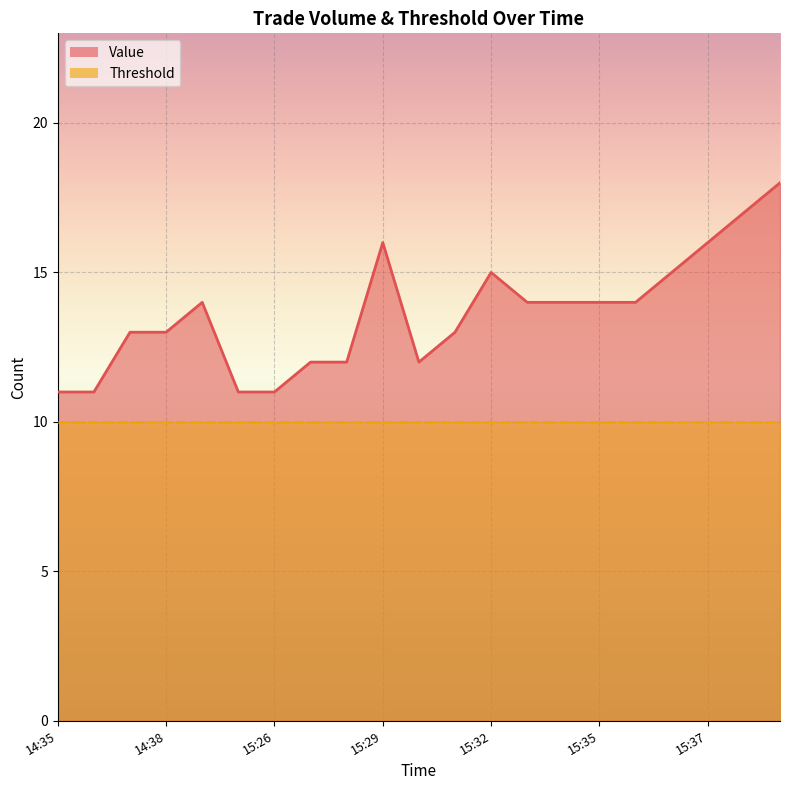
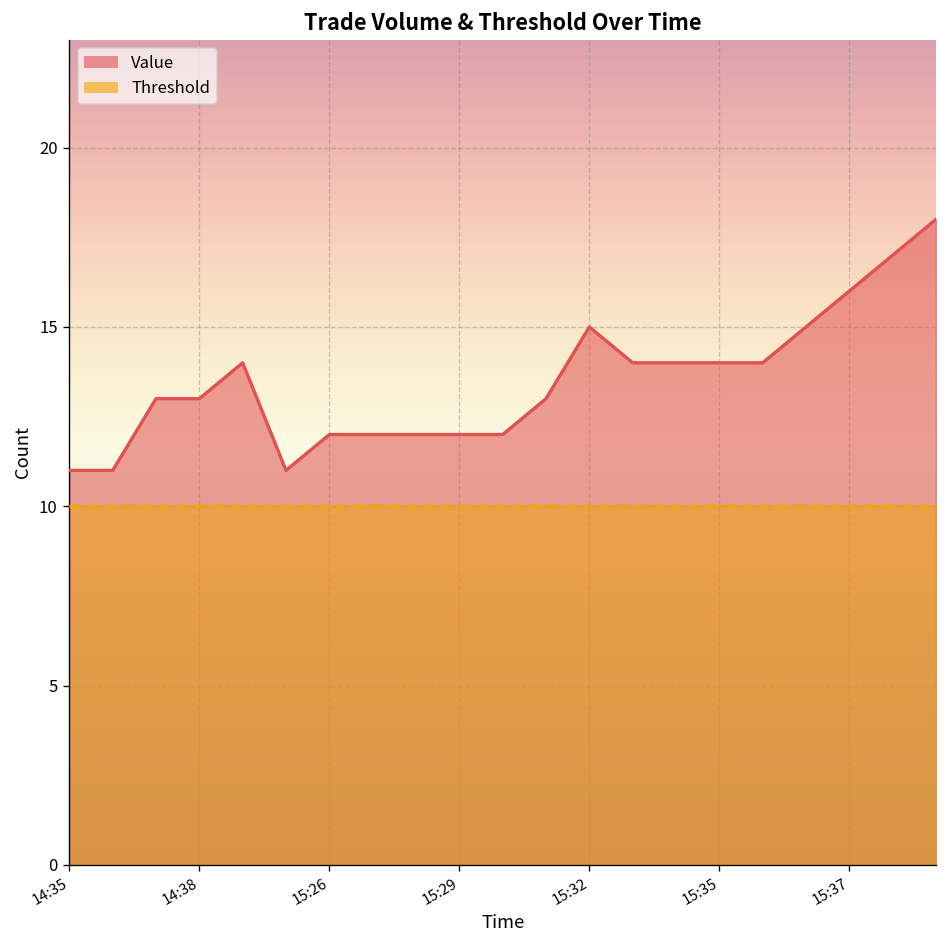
Value, 15:26: 11 -> 12
Value, 15:29: 16 -> 12
